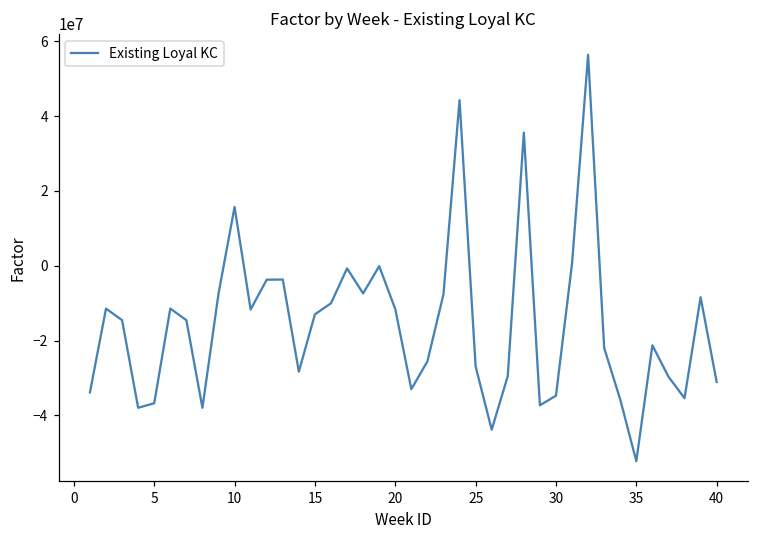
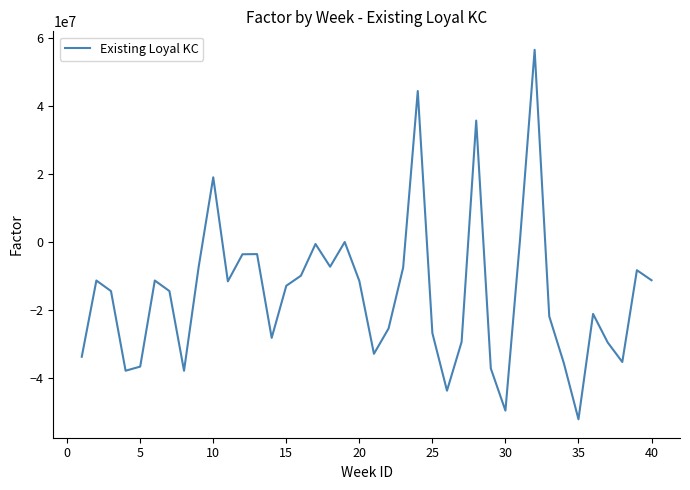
10: 16000000 -> 19000000
30: -35000000 -> -50000000
40: -31000000 -> -11000000
